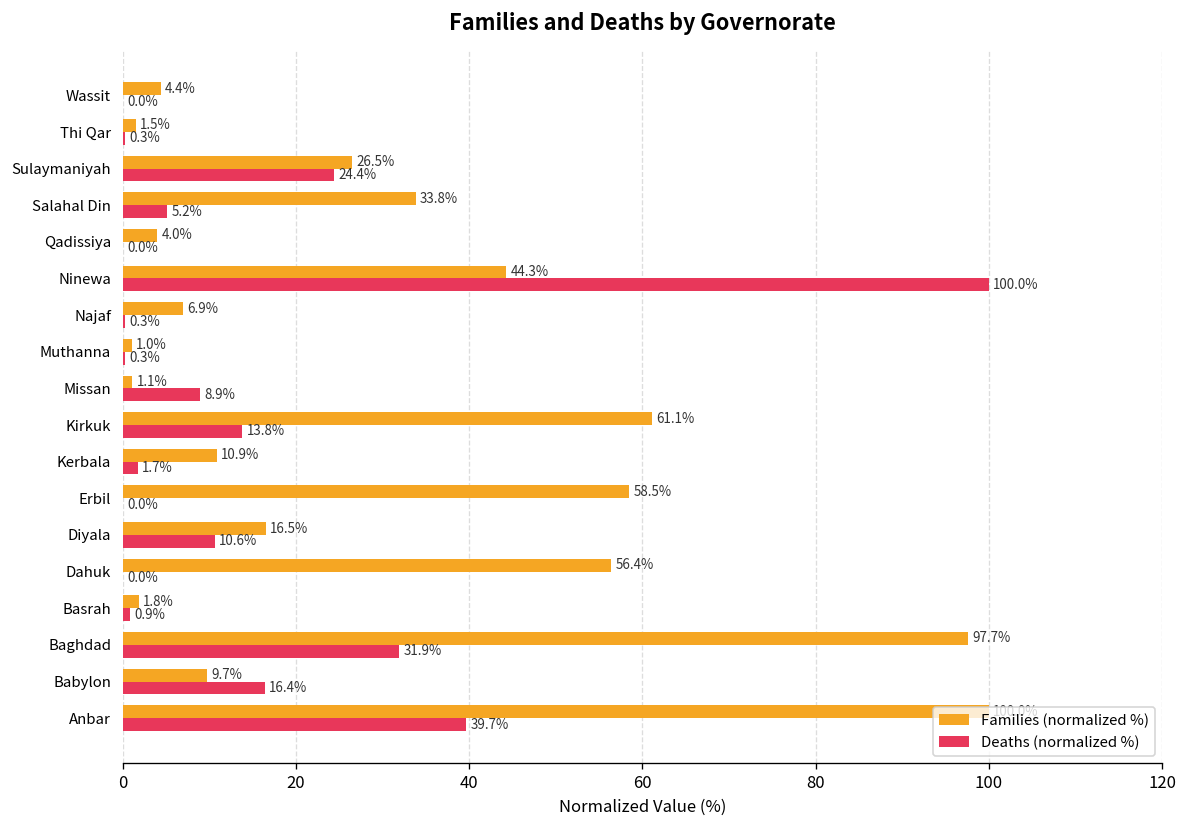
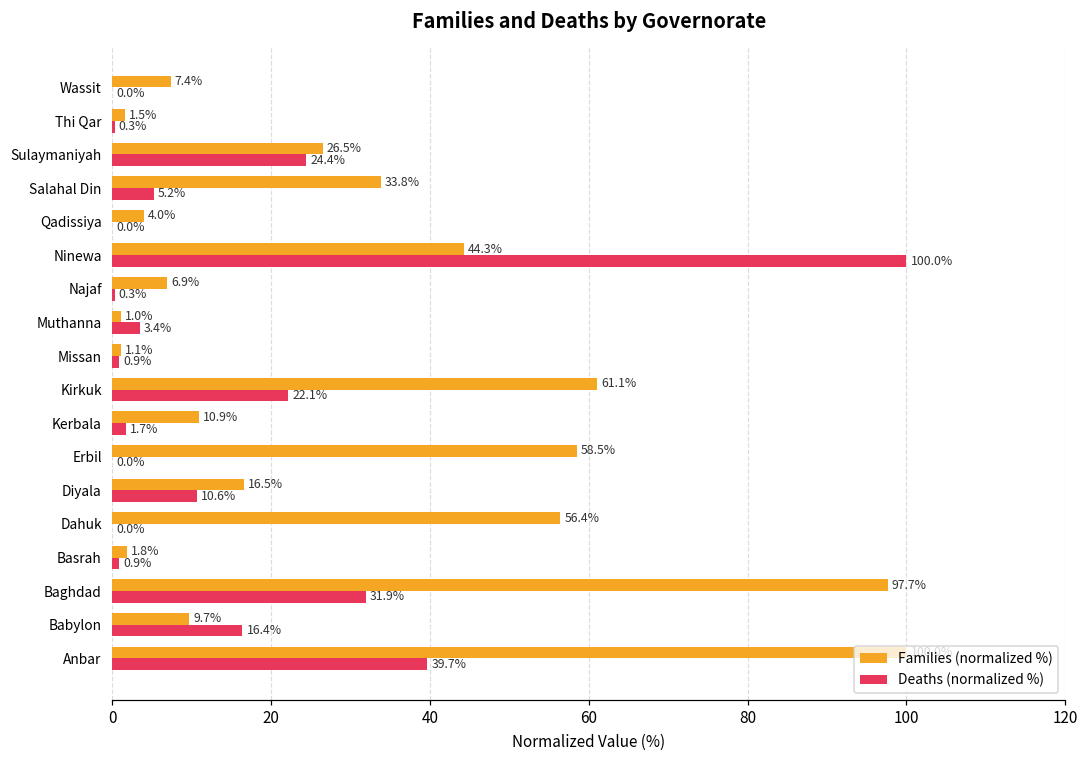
Families (normalized %), Wassit: 4.4% -> 7.4%
Deaths (normalized %), Muthanna: 0.3% -> 3.4%
Deaths (normalized %), Missan: 8.9% -> 0.9%
Deaths (normalized %), Kirkuk: 13.8% -> 22.1%
